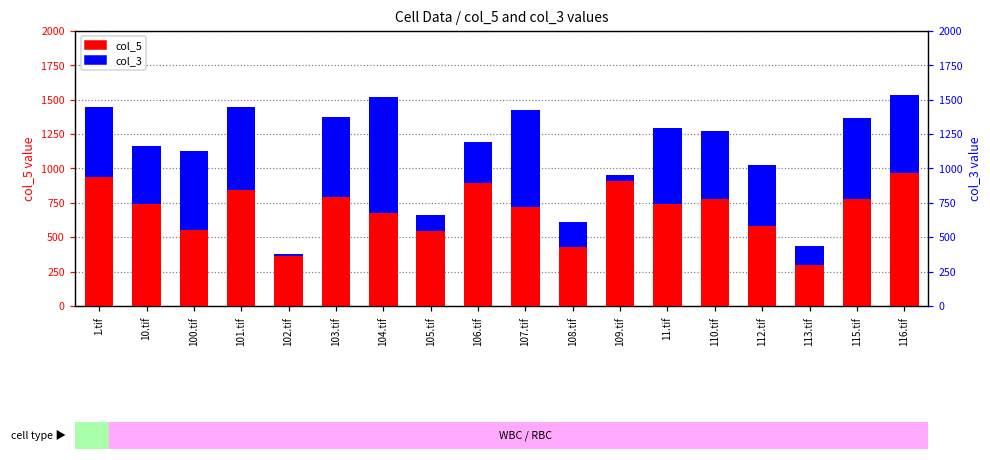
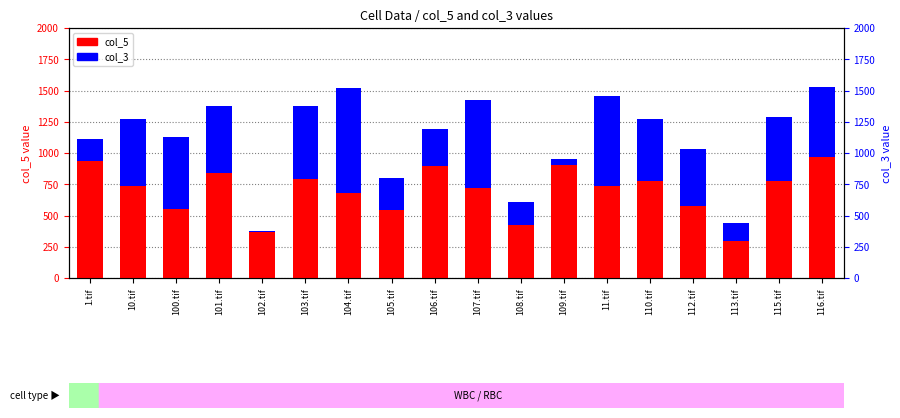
col_3, 1.tif: 510 -> 170
col_3, 10.tif: 420 -> 530
col_3, 101.tif: 600 -> 530
col_3, 105.tif: 120 -> 250
col_3, 11.tif: 550 -> 710
col_3, 115.tif: 590 -> 510
